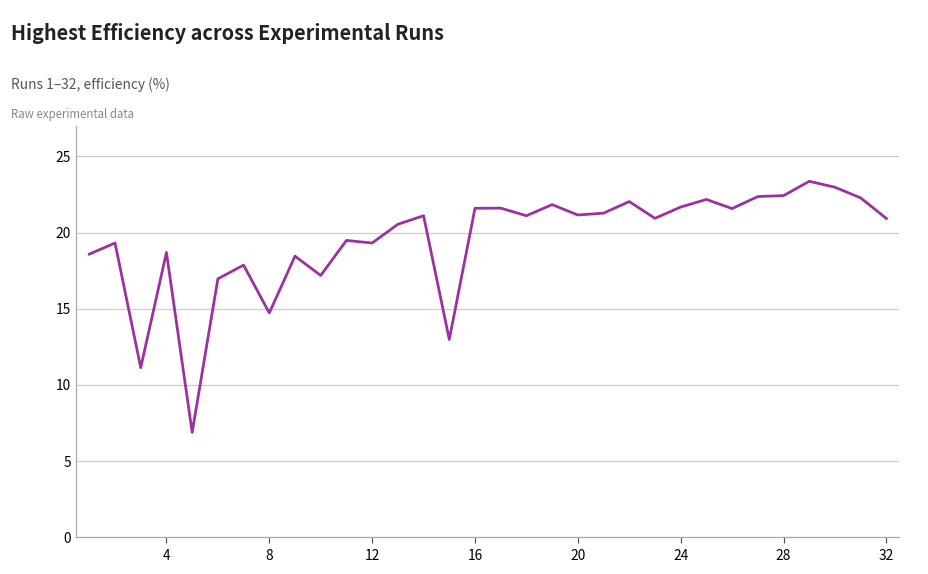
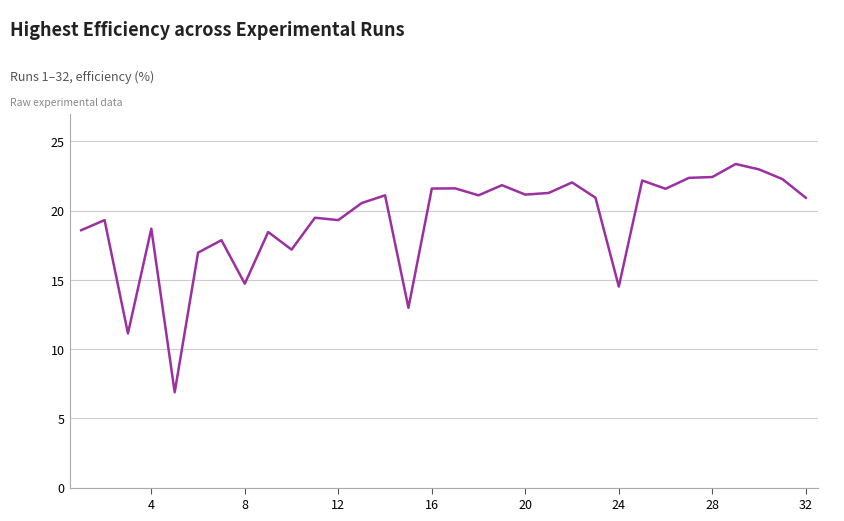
24: 21.7 -> 14.5
